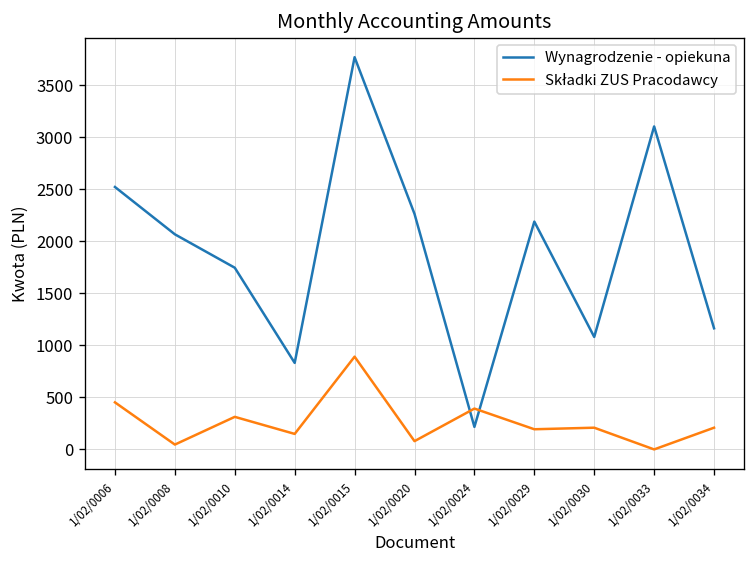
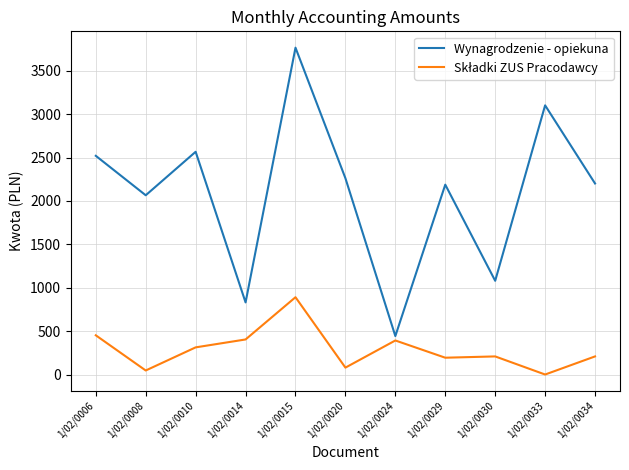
Wynagrodzenie - opiekuna, 1/02/0010: 1700 -> 2600
Składki ZUS Pracodawcy, 1/02/0014: 100 -> 400
Wynagrodzenie - opiekuna, 1/02/0024: 200 -> 400
Wynagrodzenie - opiekuna, 1/02/0034: 1200 -> 2200
